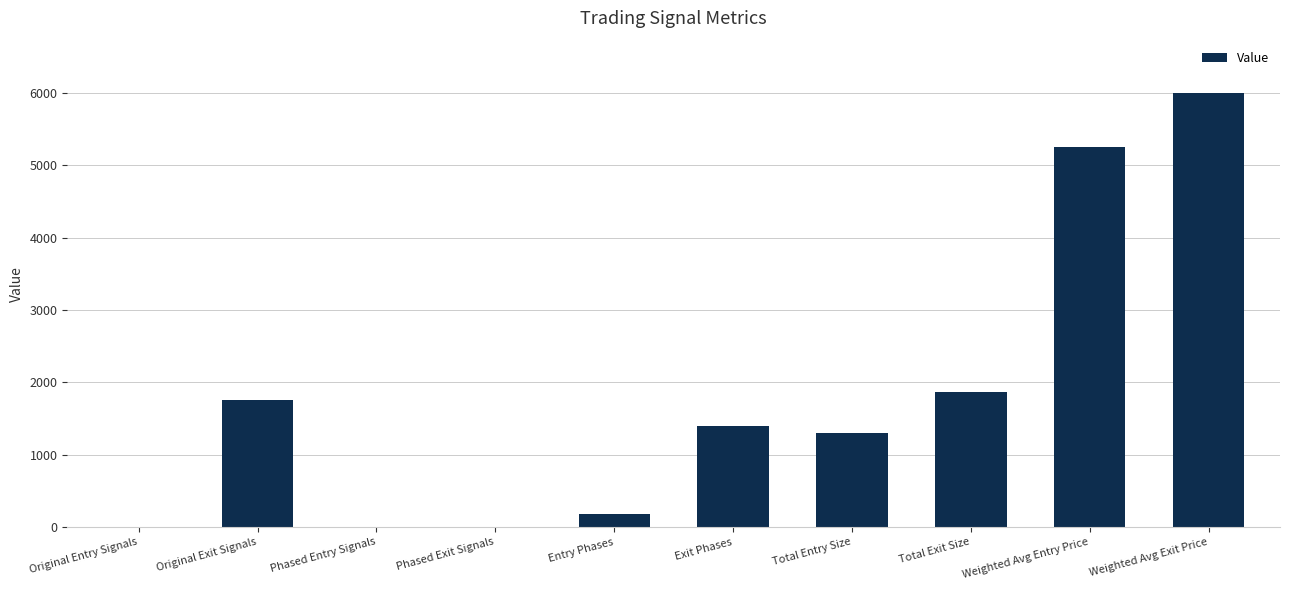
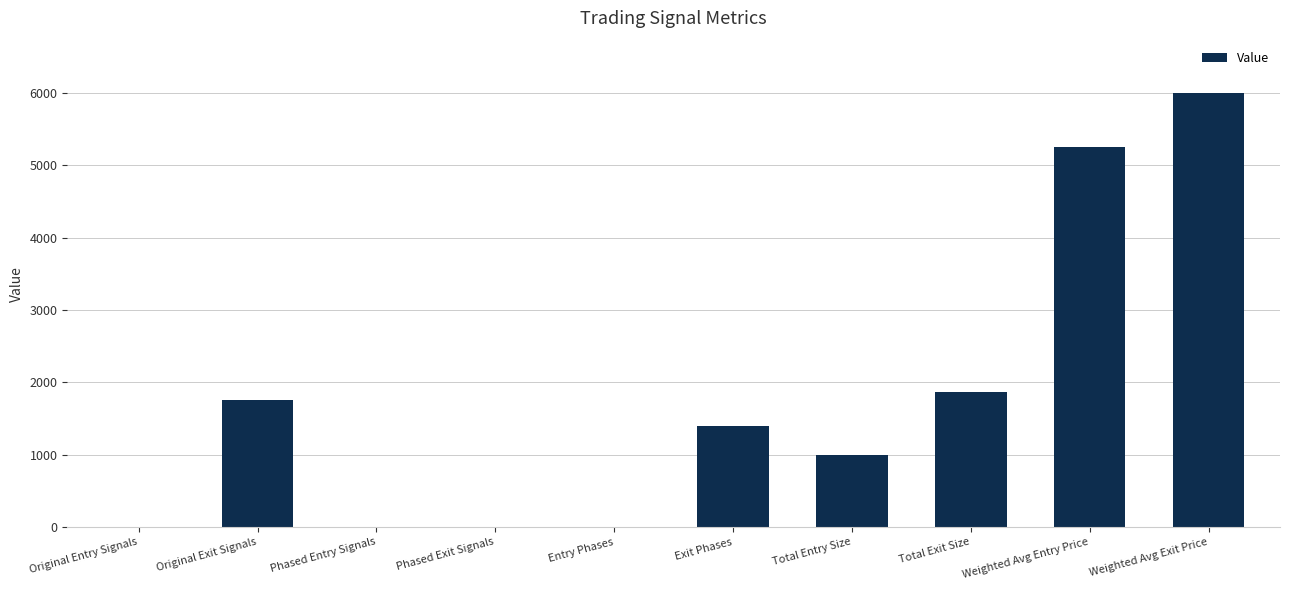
Entry Phases: 200 -> 0
Total Entry Size: 1300 -> 1000
